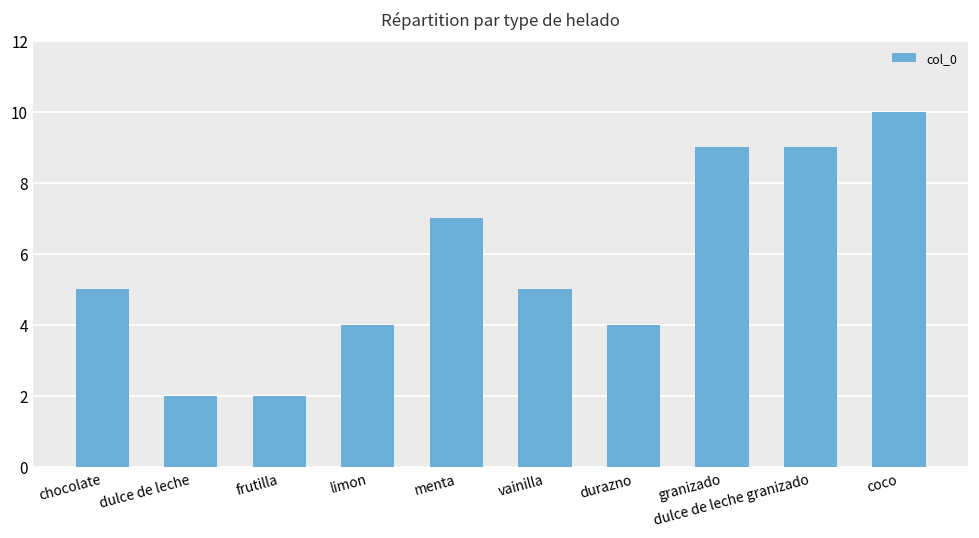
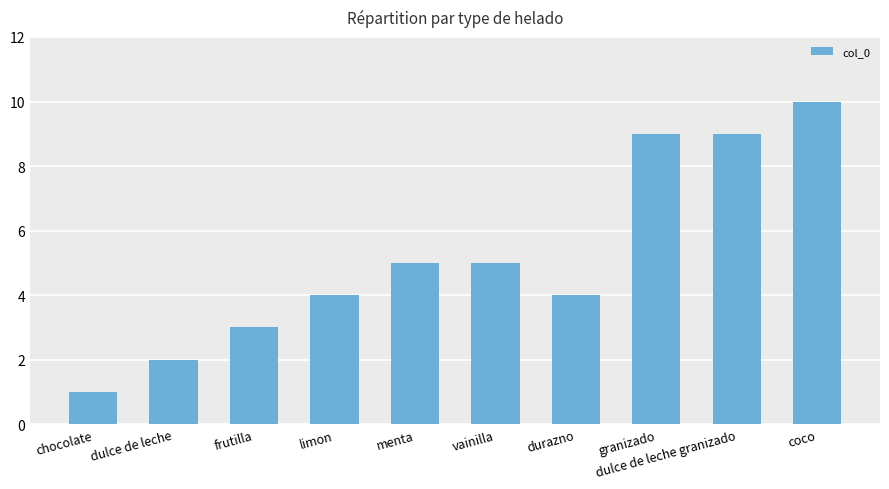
chocolate: 5 -> 1
frutilla: 2 -> 3
menta: 7 -> 5
